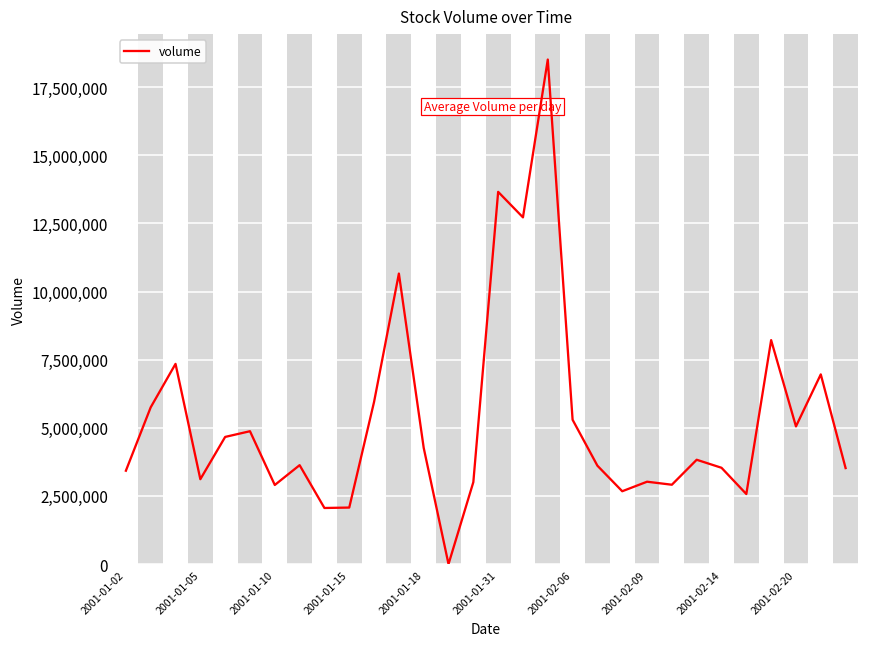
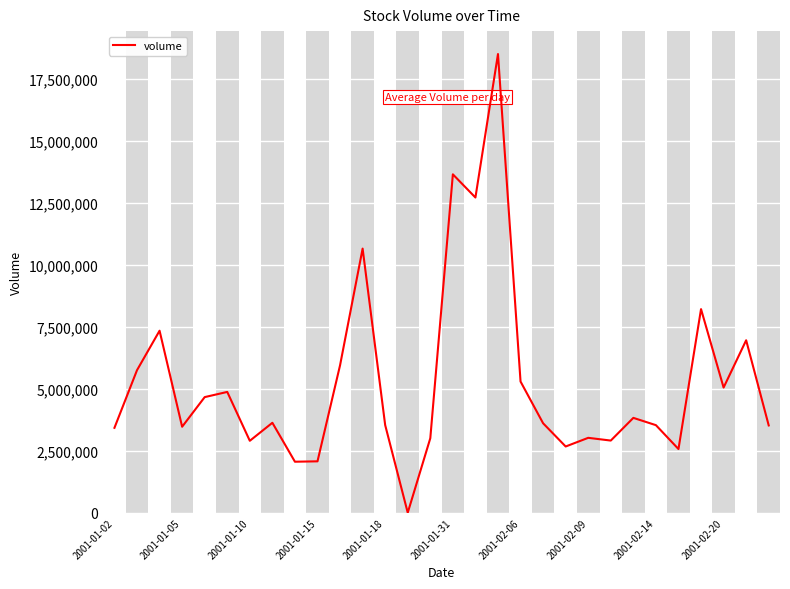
2001-01-05: 3,100,000 -> 3,500,000
2001-01-18: 4,300,000 -> 3,500,000
